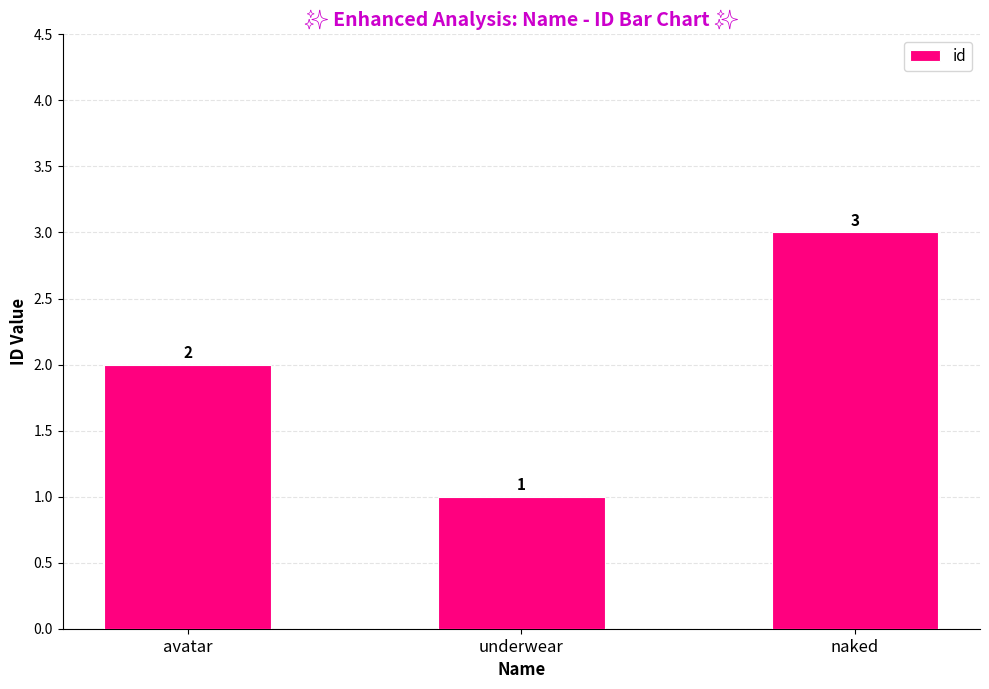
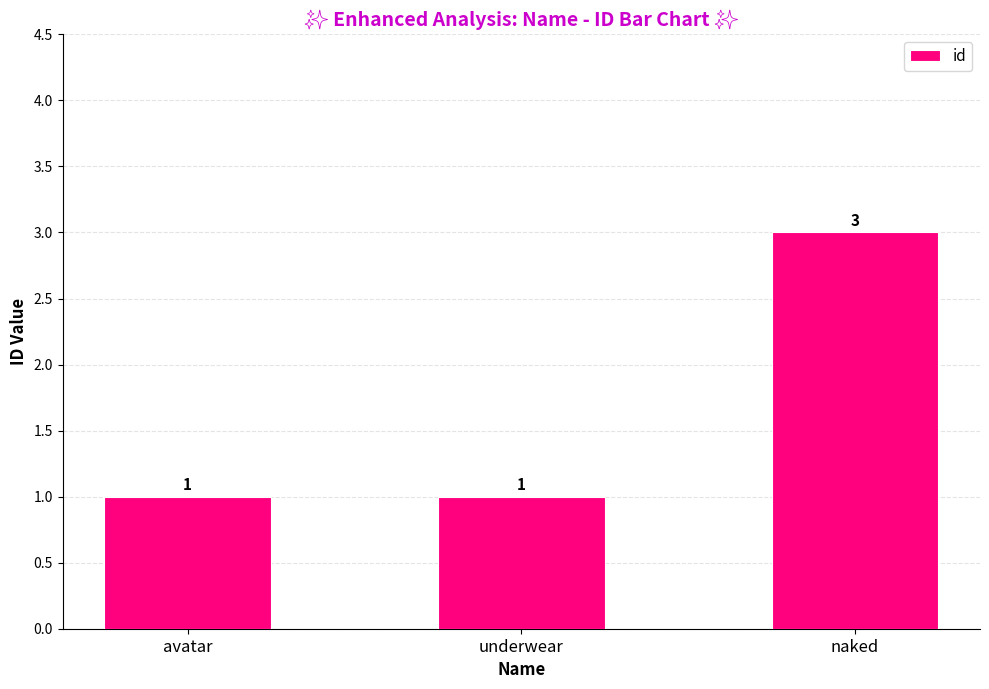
avatar: 2 -> 1
